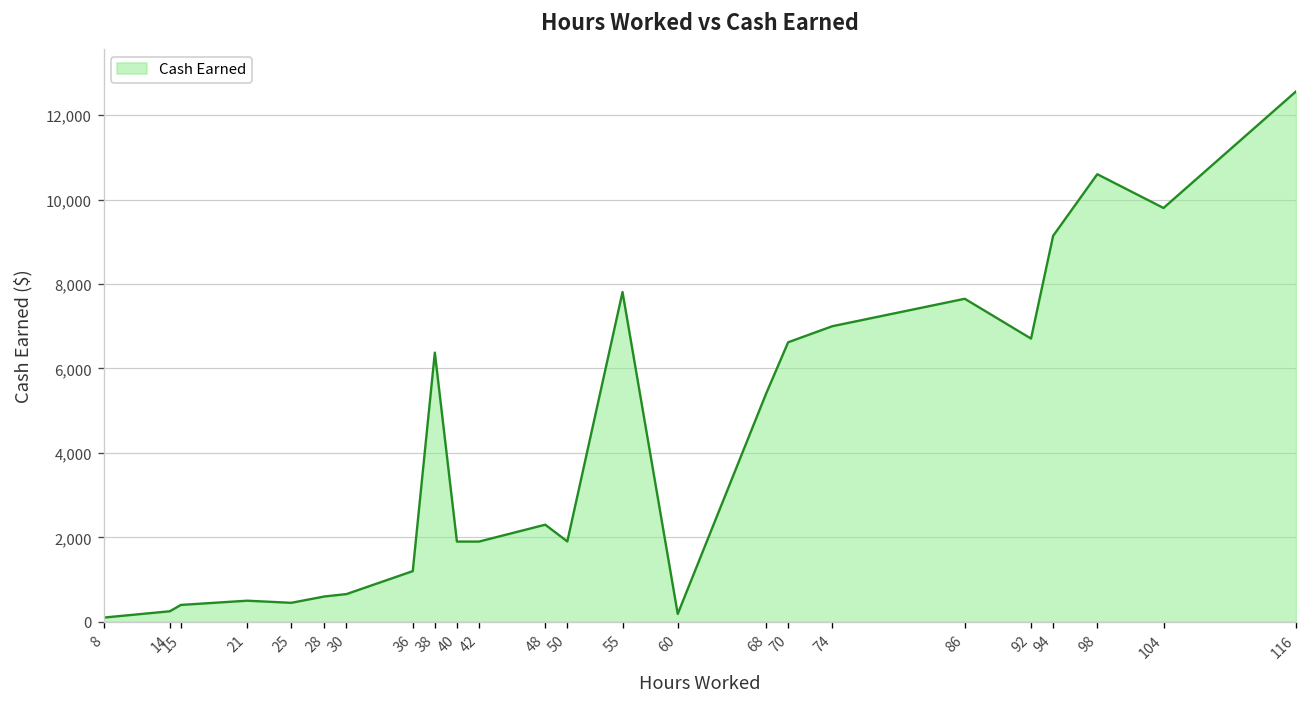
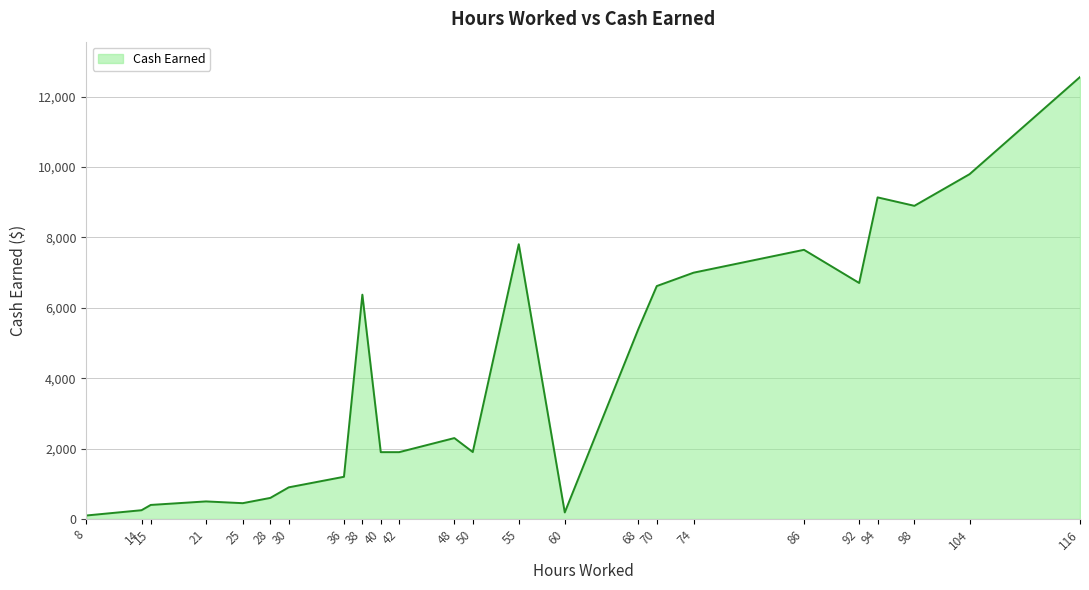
30: 700 -> 900
98: 10,600 -> 8,900
